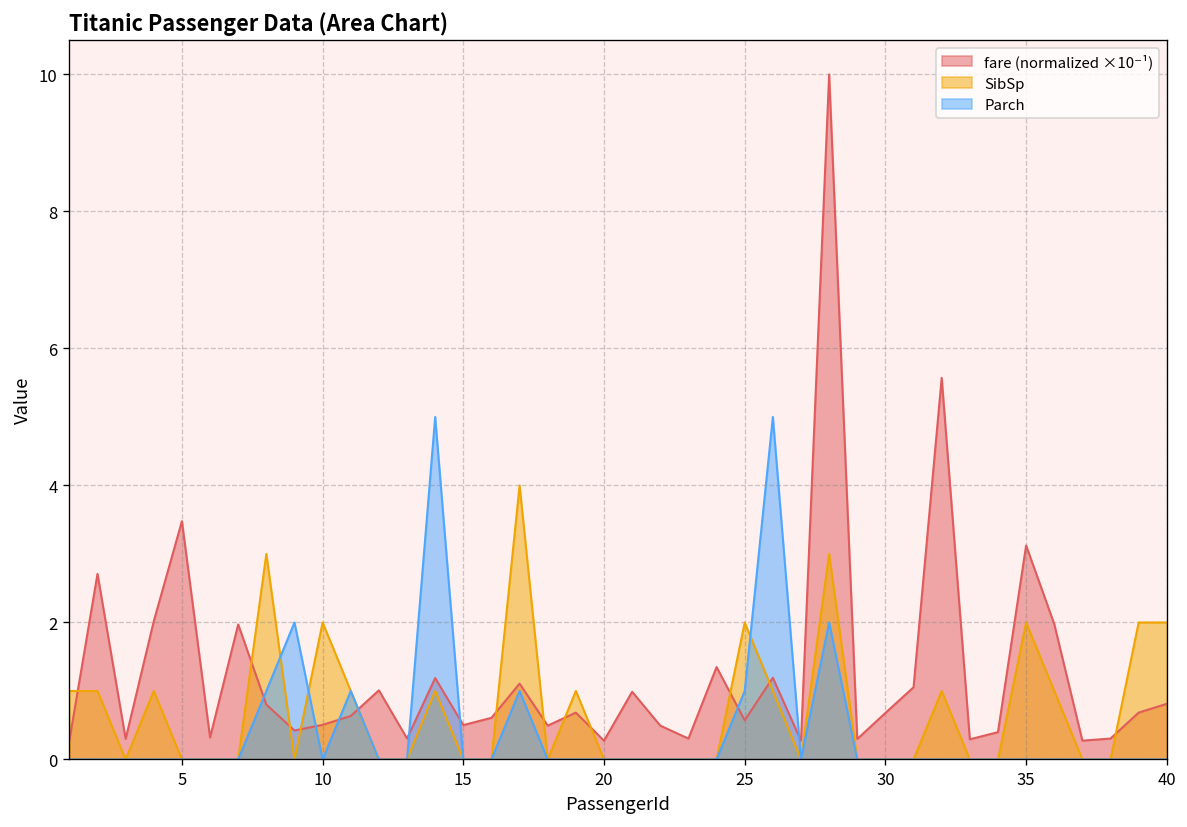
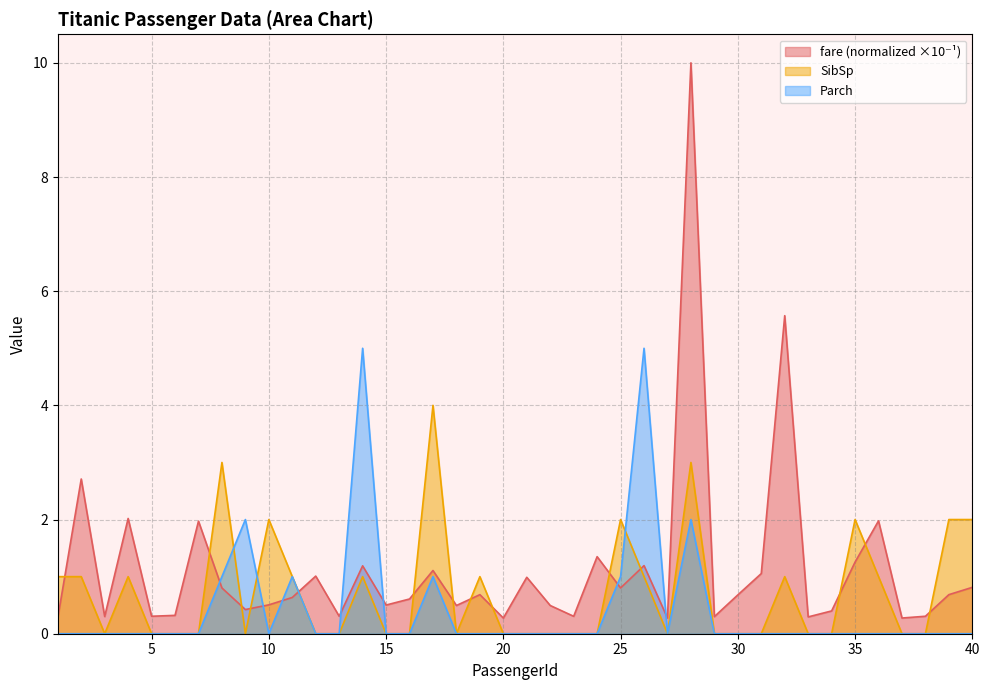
fare (normalized ×10⁻¹), 5: 3.5 -> 0.3
fare (normalized ×10⁻¹), 25: 0.6 -> 0.8
fare (normalized ×10⁻¹), 35: 3.1 -> 1.3
